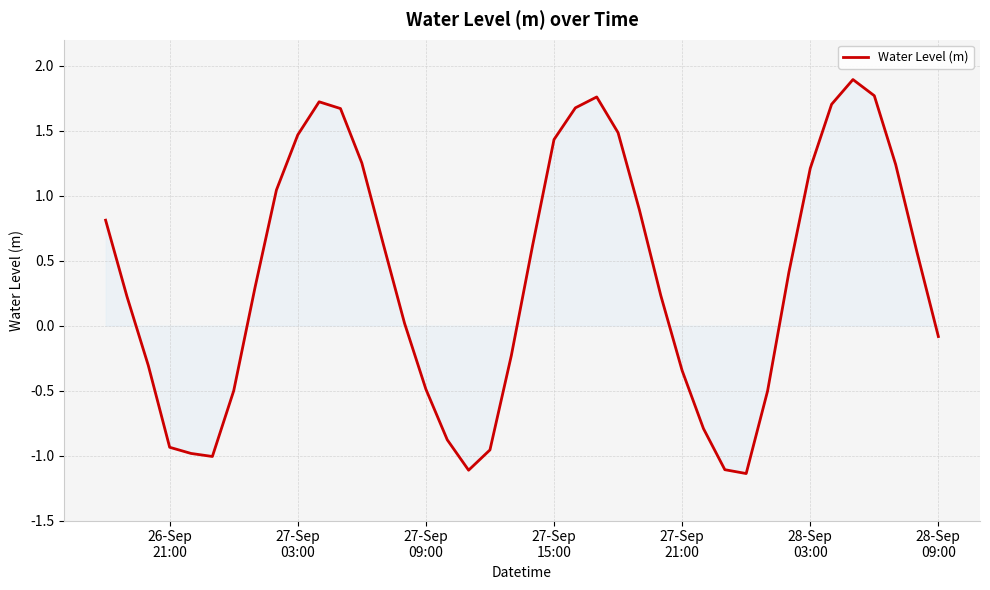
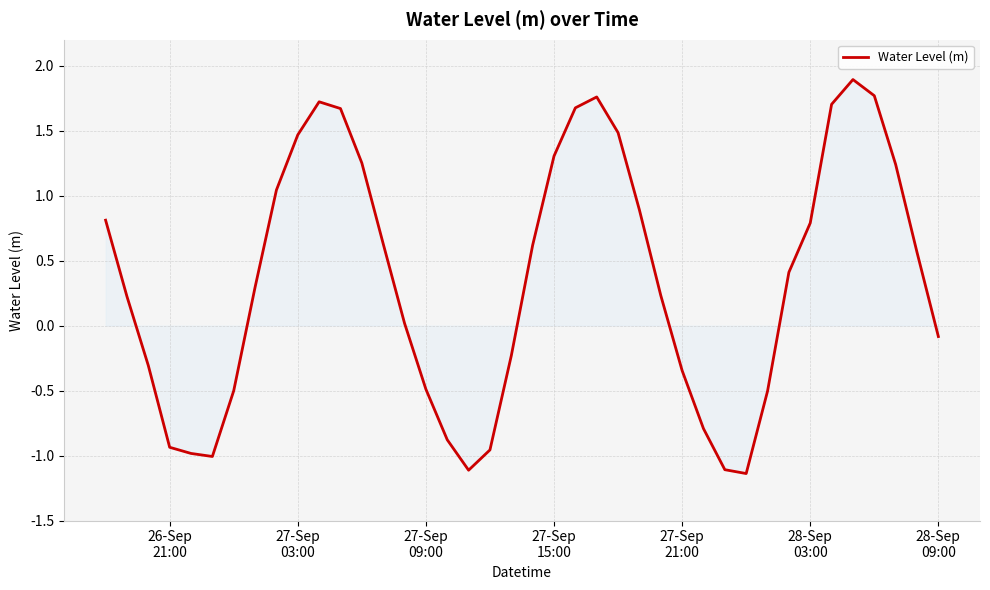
Water Level (m), 27-Sep 15:00: 1.43 -> 1.30
Water Level (m), 28-Sep 03:00: 1.21 -> 0.79
